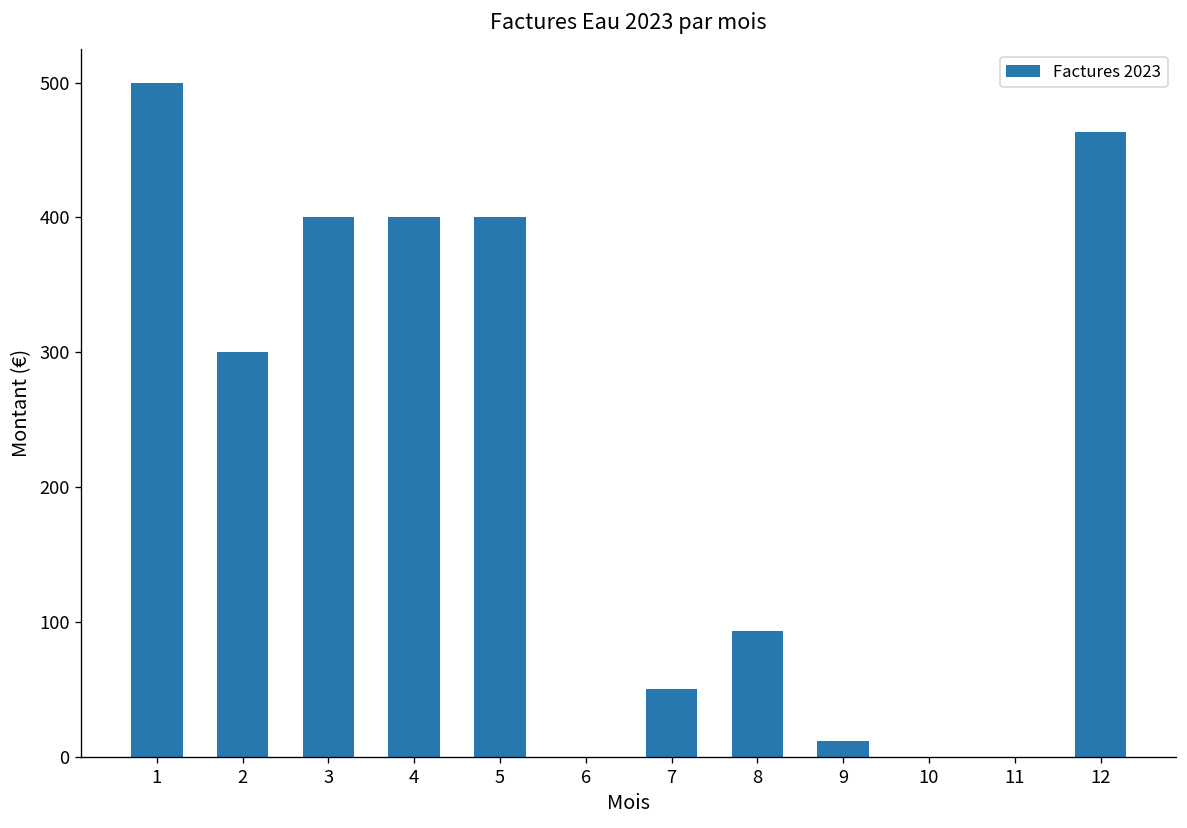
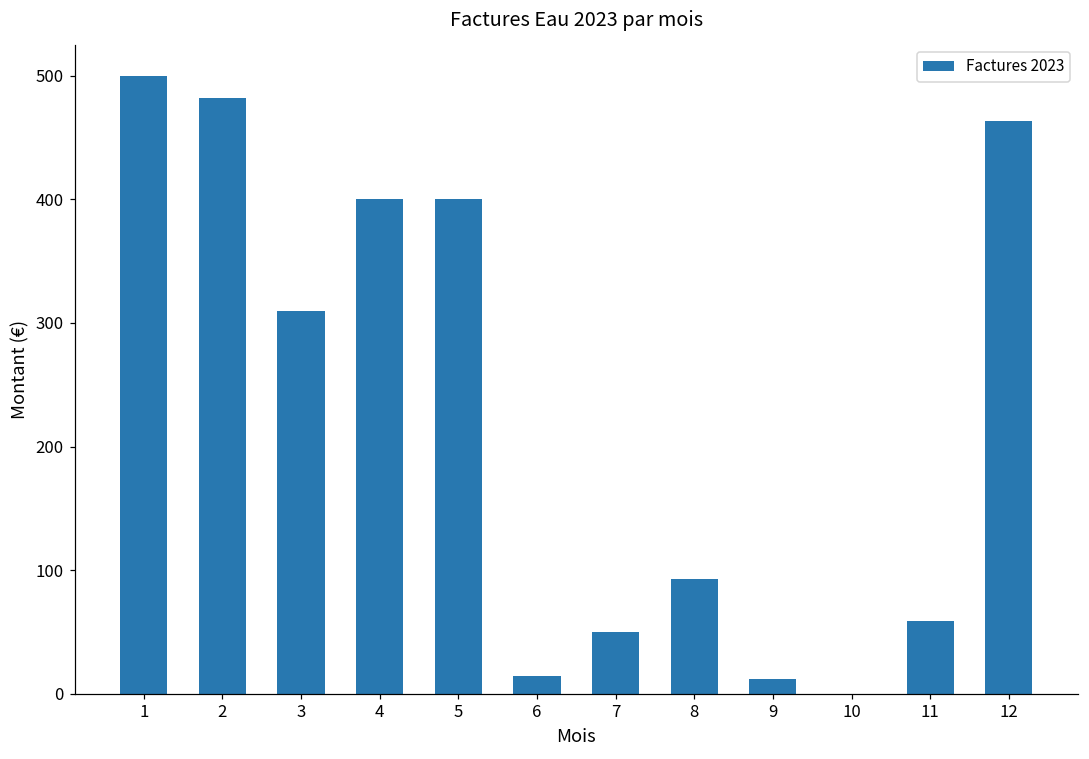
2: 300 -> 482
3: 400 -> 310
6: 0 -> 14
11: 0 -> 59
